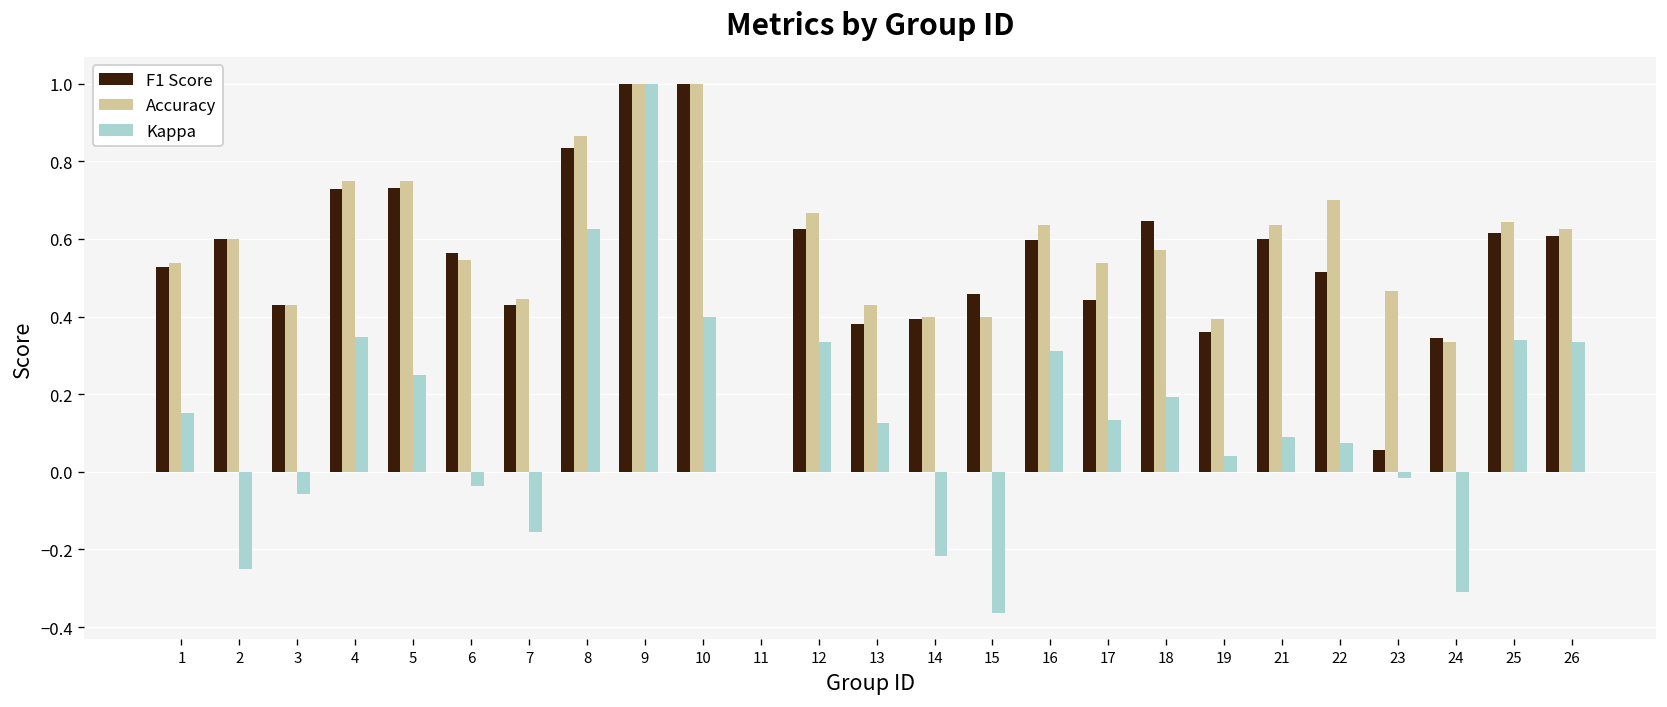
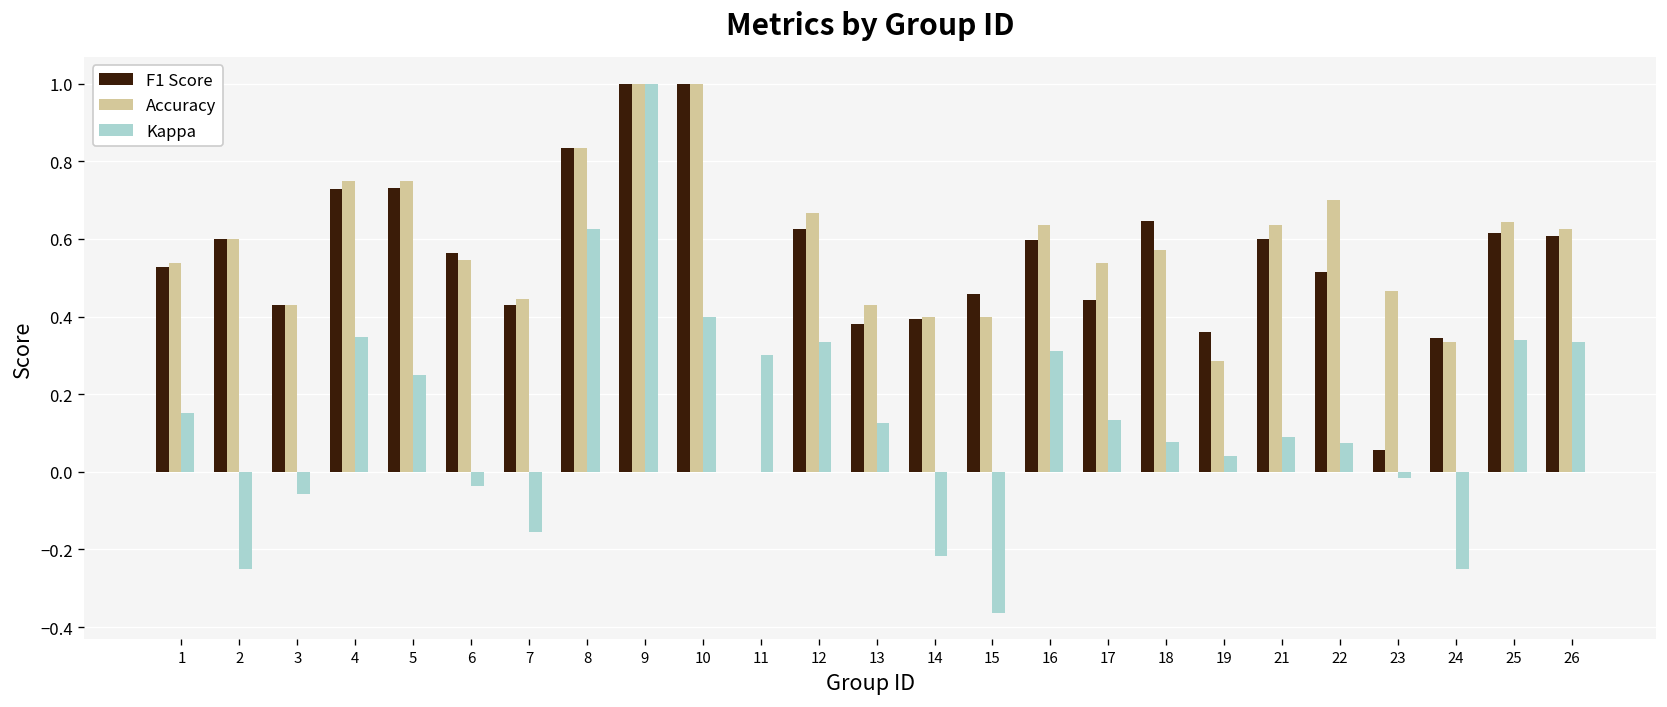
Accuracy, 8: 0.86 -> 0.83
Kappa, 11: 0.0 -> 0.3
Kappa, 18: 0.19 -> 0.08
Accuracy, 19: 0.39 -> 0.29
Kappa, 24: -0.31 -> -0.25
